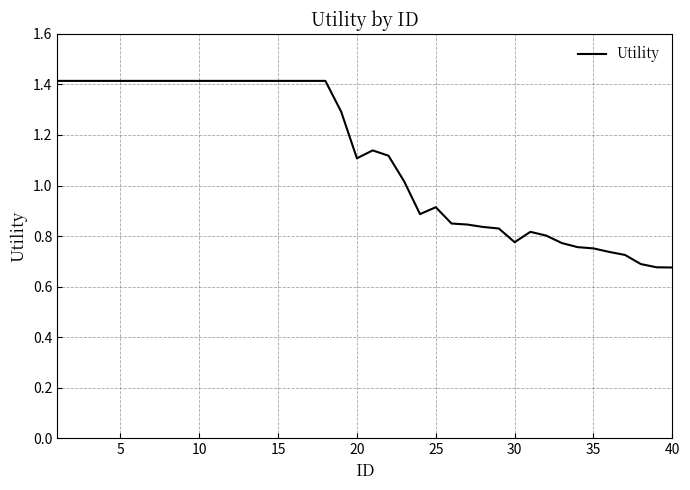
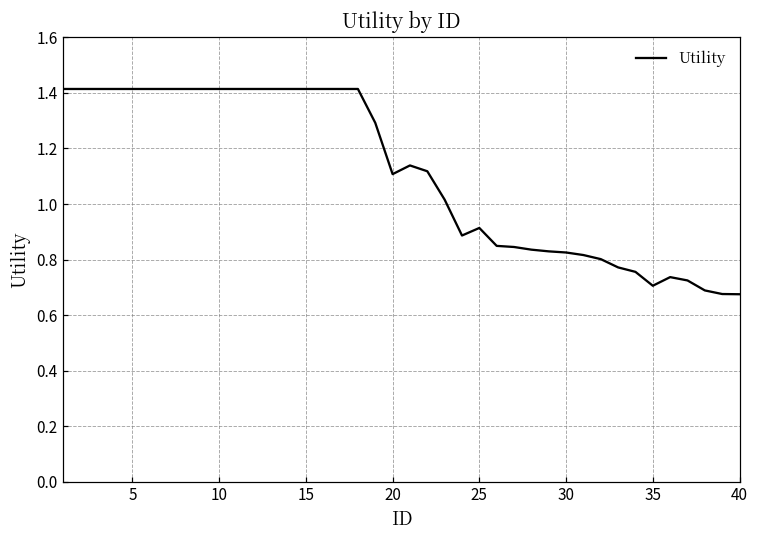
30: 0.78 -> 0.83
35: 0.75 -> 0.71
